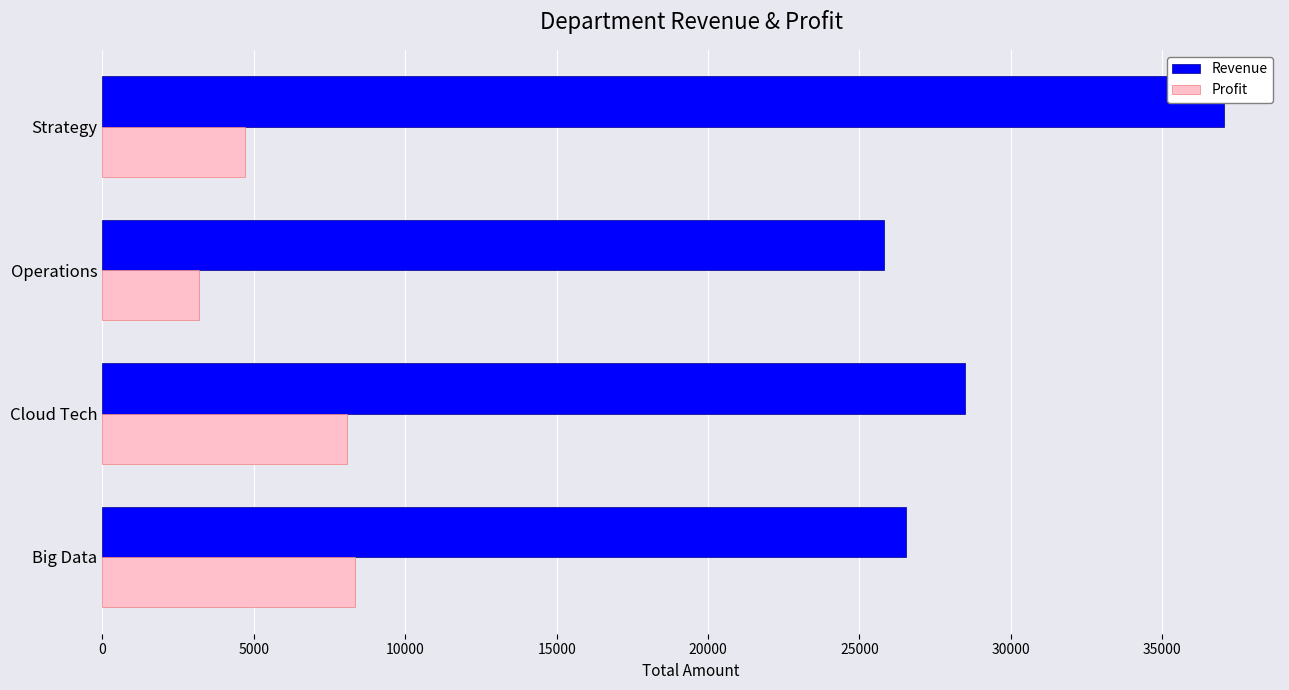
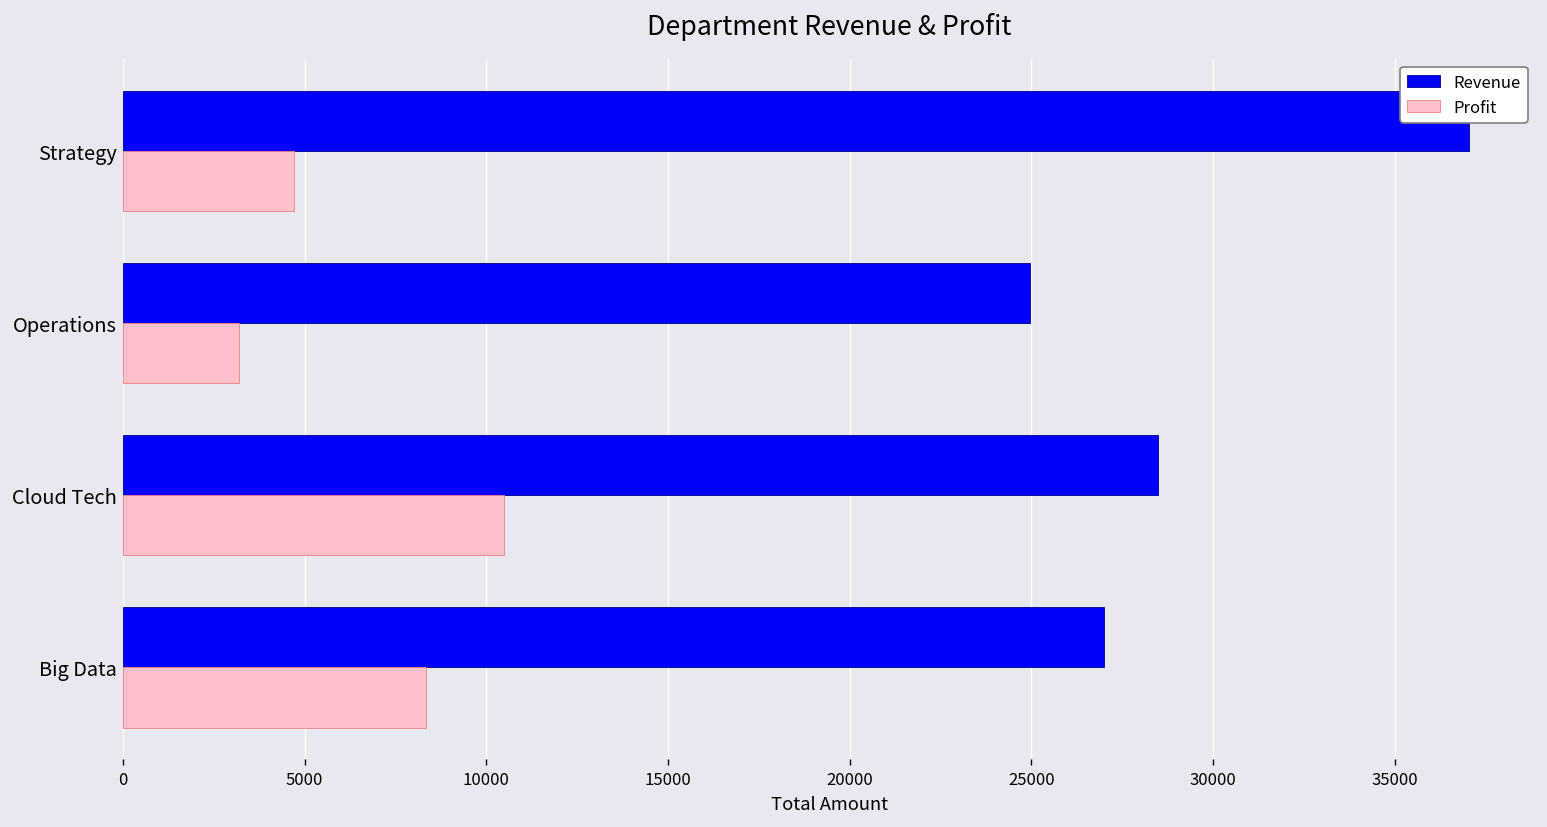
Revenue, Operations: 25800 -> 25000
Profit, Cloud Tech: 8100 -> 10500
Revenue, Big Data: 26500 -> 27000
